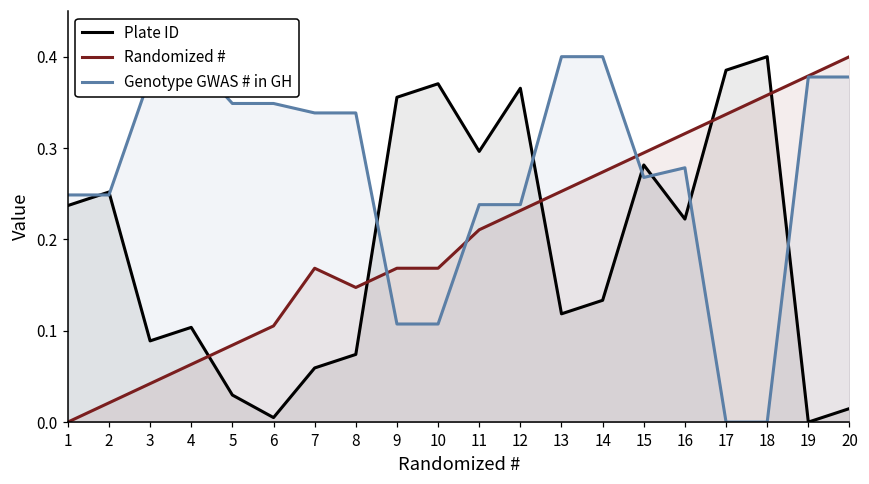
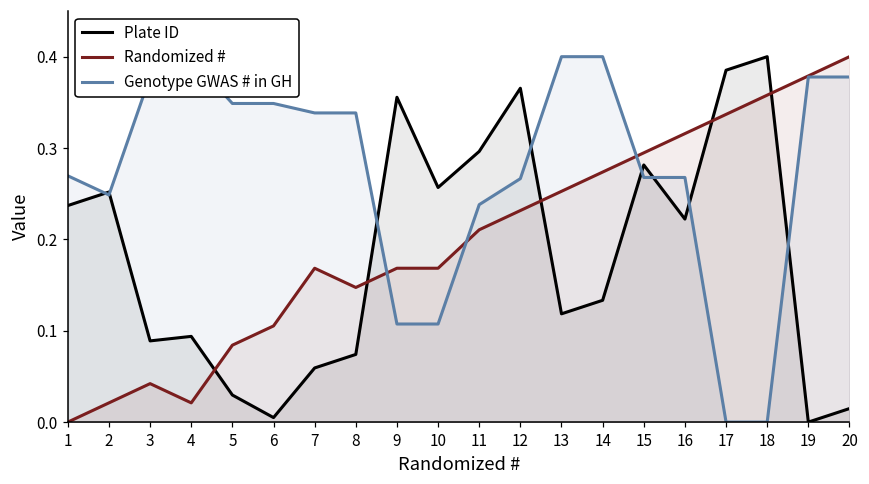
Genotype GWAS # in GH, 1: 0.25 -> 0.27
Plate ID, 4: 0.10 -> 0.09
Randomized #, 4: 0.06 -> 0.02
Plate ID, 10: 0.37 -> 0.26
Genotype GWAS # in GH, 12: 0.24 -> 0.27
Genotype GWAS # in GH, 16: 0.28 -> 0.27
